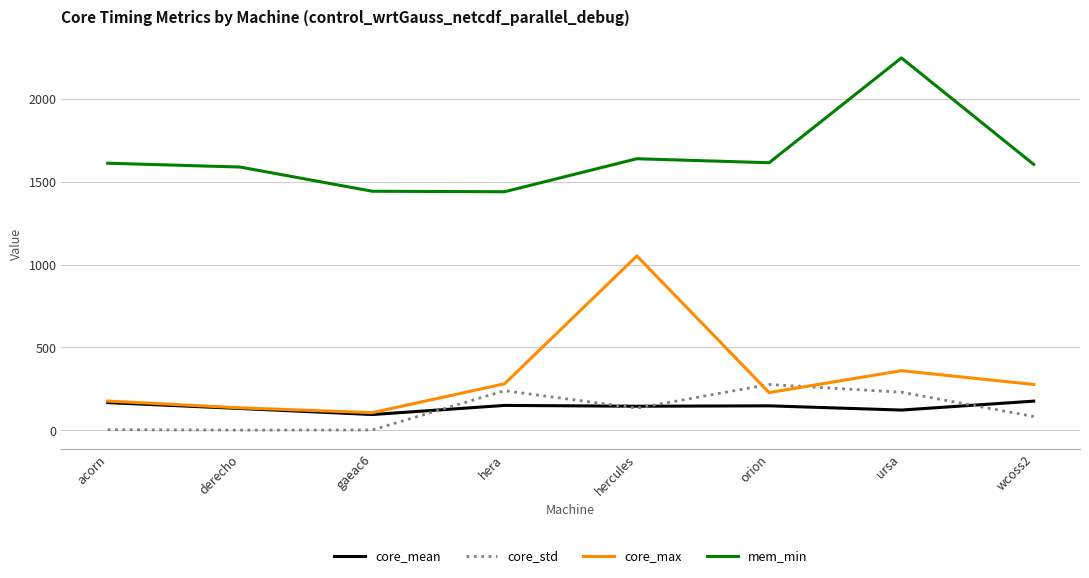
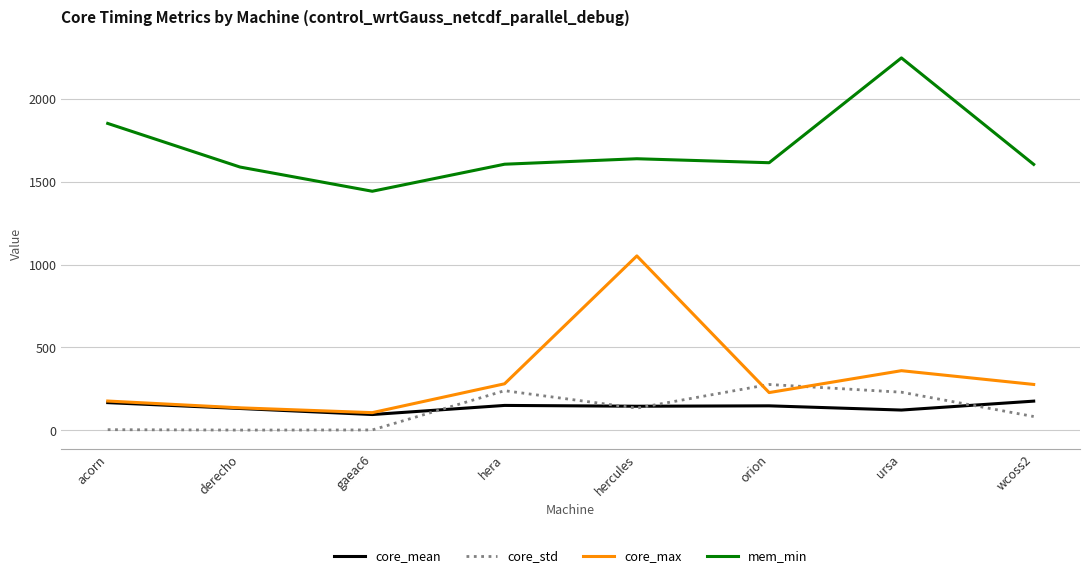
mem_min, acorn: 1610 -> 1850
mem_min, hera: 1440 -> 1610
